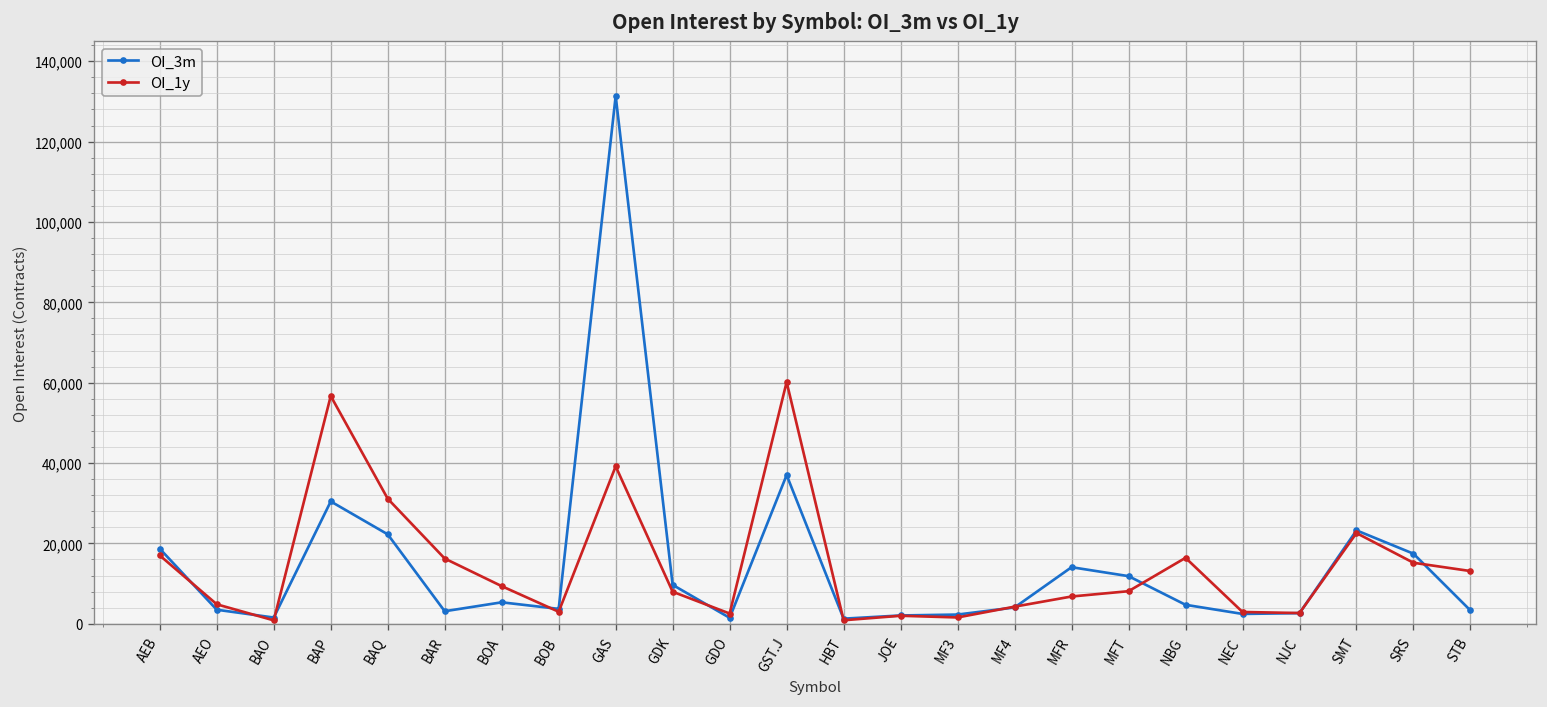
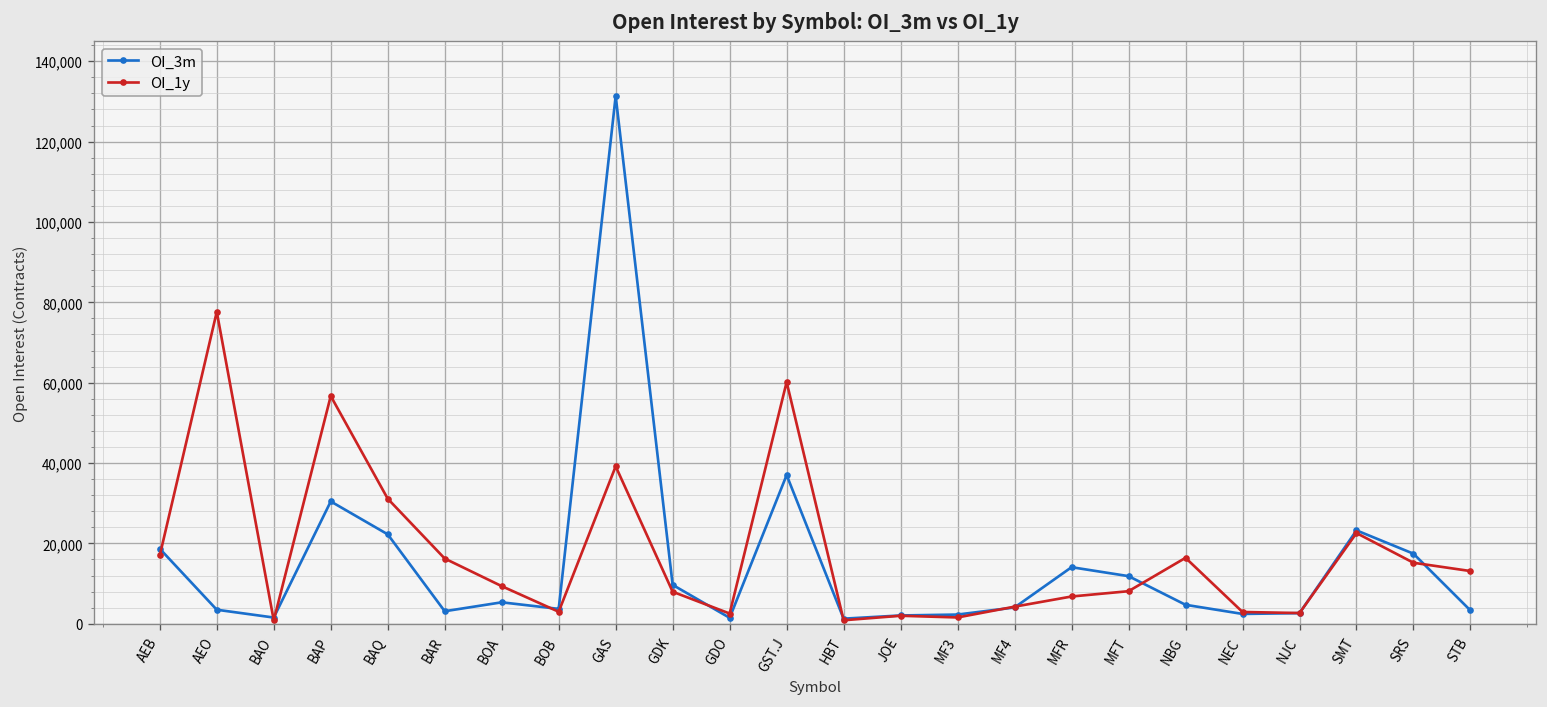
OI_1y, AEO: 5,000 -> 78,000
